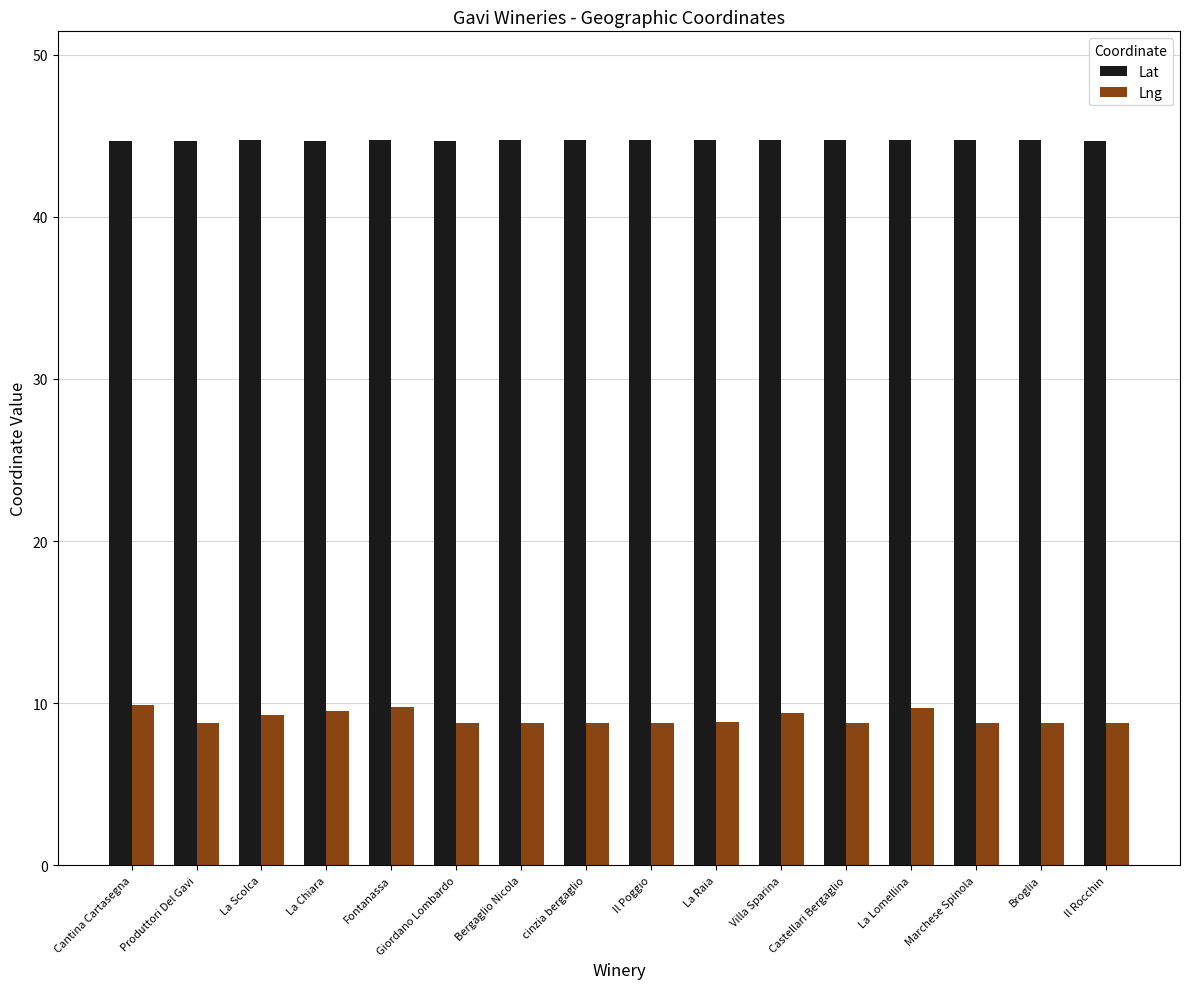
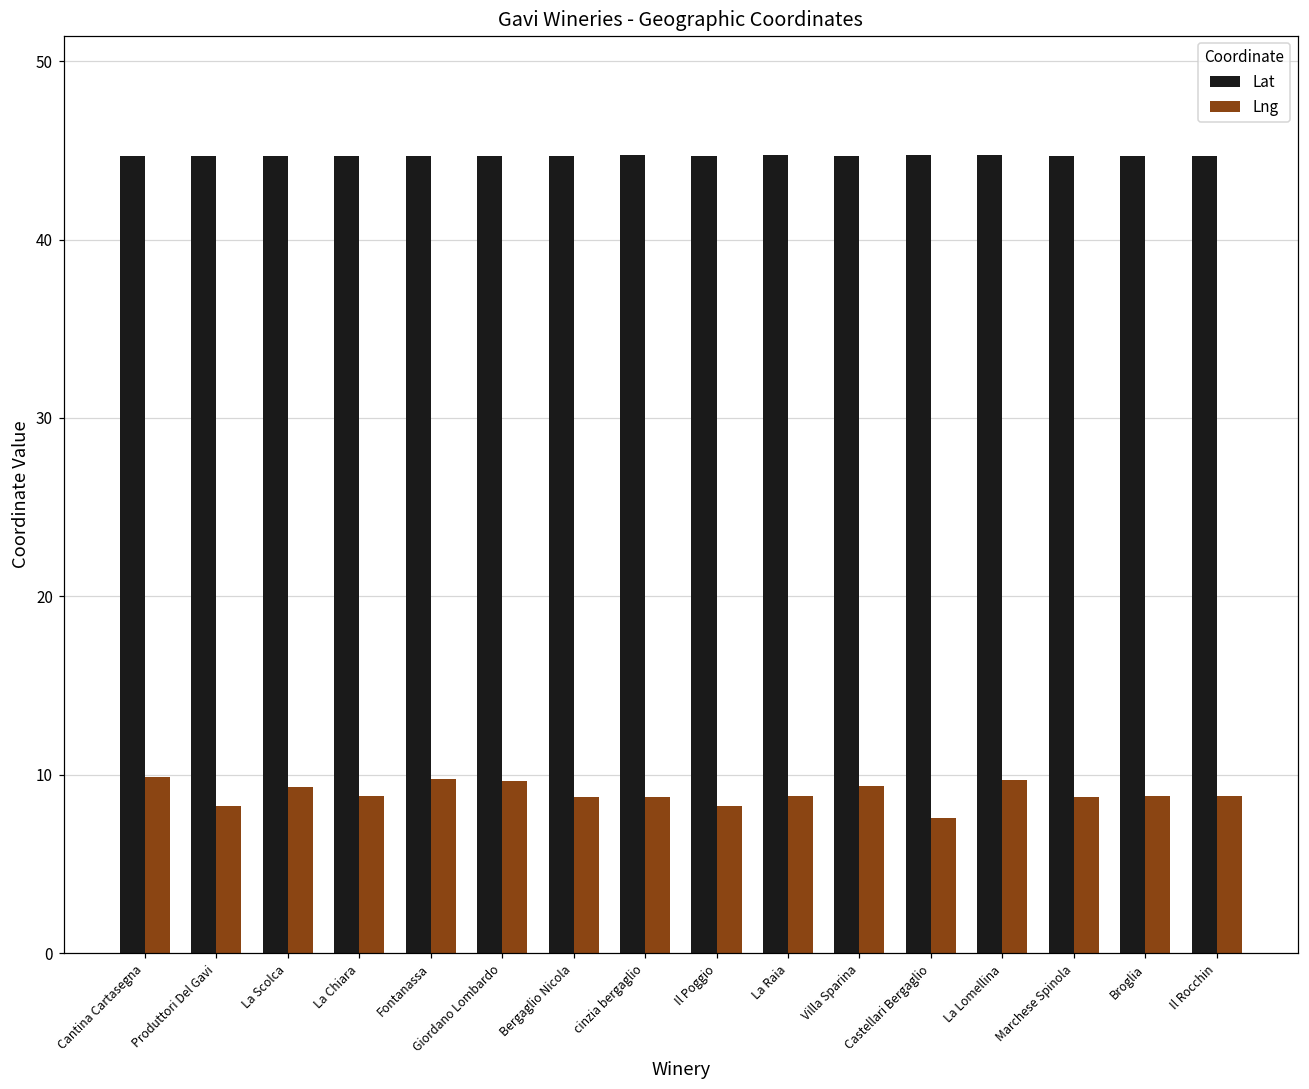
Lng, Produttori Del Gavi: 8.8 -> 8.3
Lng, La Chiara: 9.5 -> 8.8
Lng, Giordano Lombardo: 8.8 -> 9.6
Lng, Il Poggio: 8.8 -> 8.3
Lng, Castellari Bergaglio: 8.8 -> 7.6
